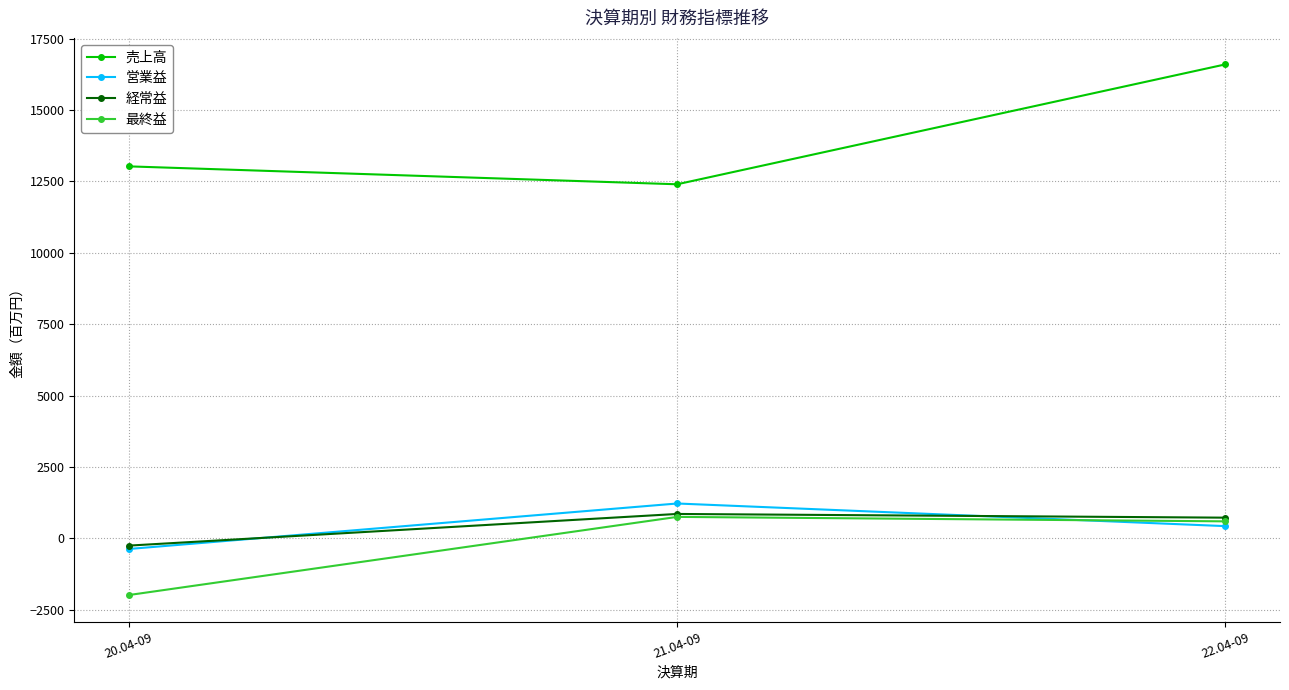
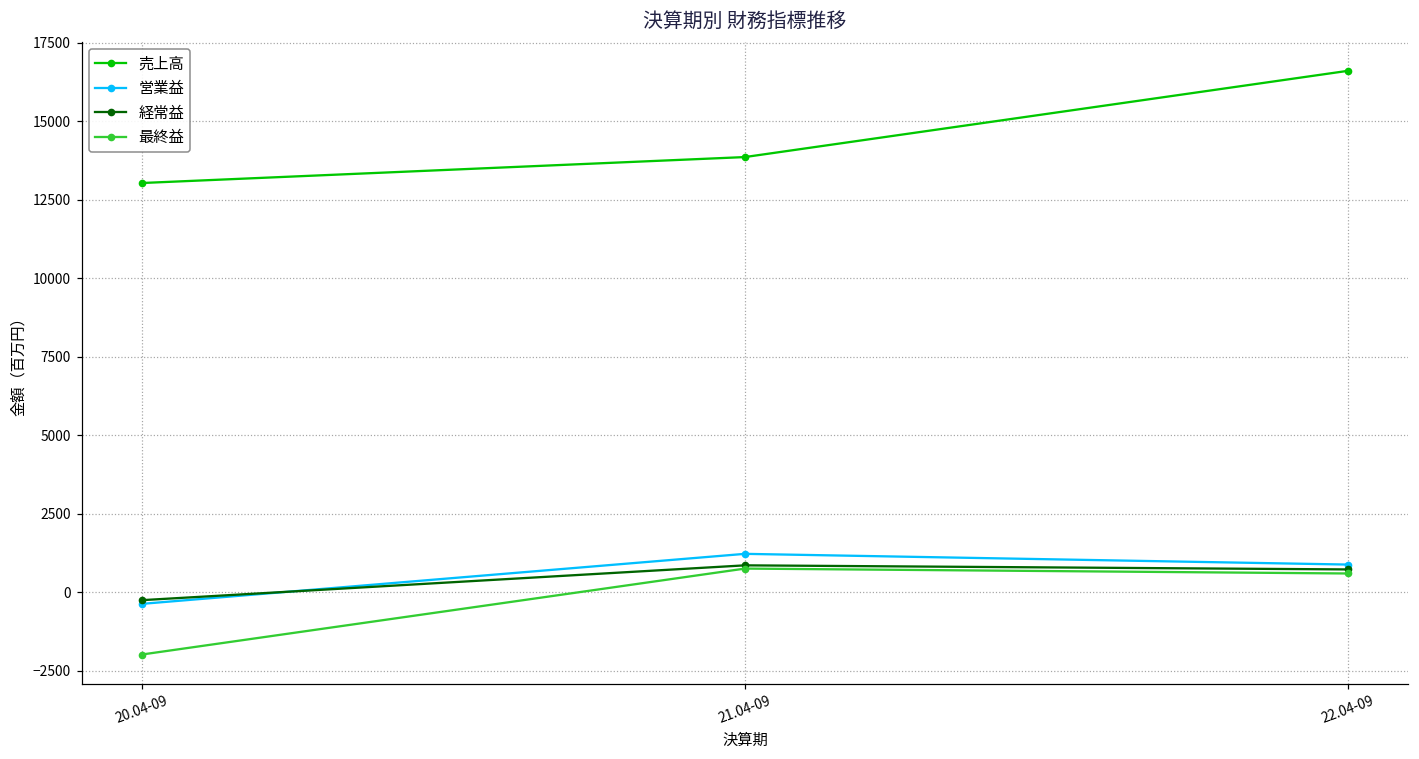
売上高, 21.04-09: 12400 -> 13900
営業益, 22.04-09: 400 -> 900
